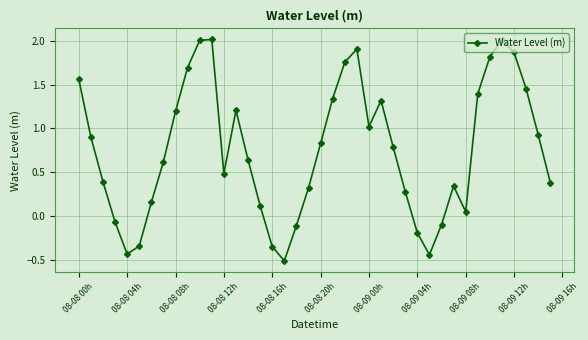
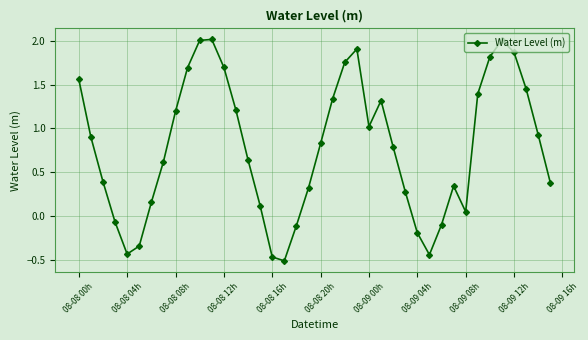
08-08 12h: 0.5 -> 1.7
08-08 16h: -0.3 -> -0.5
